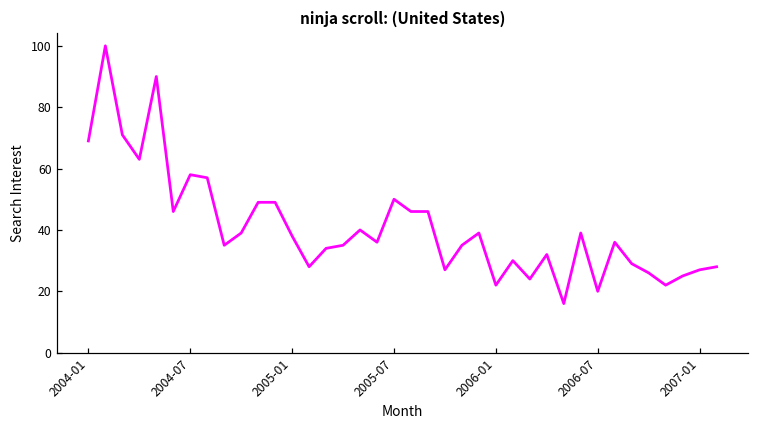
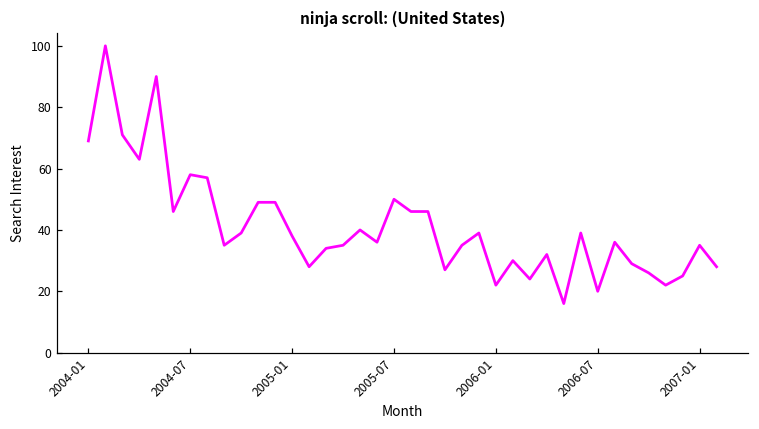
2007-01: 27 -> 35
